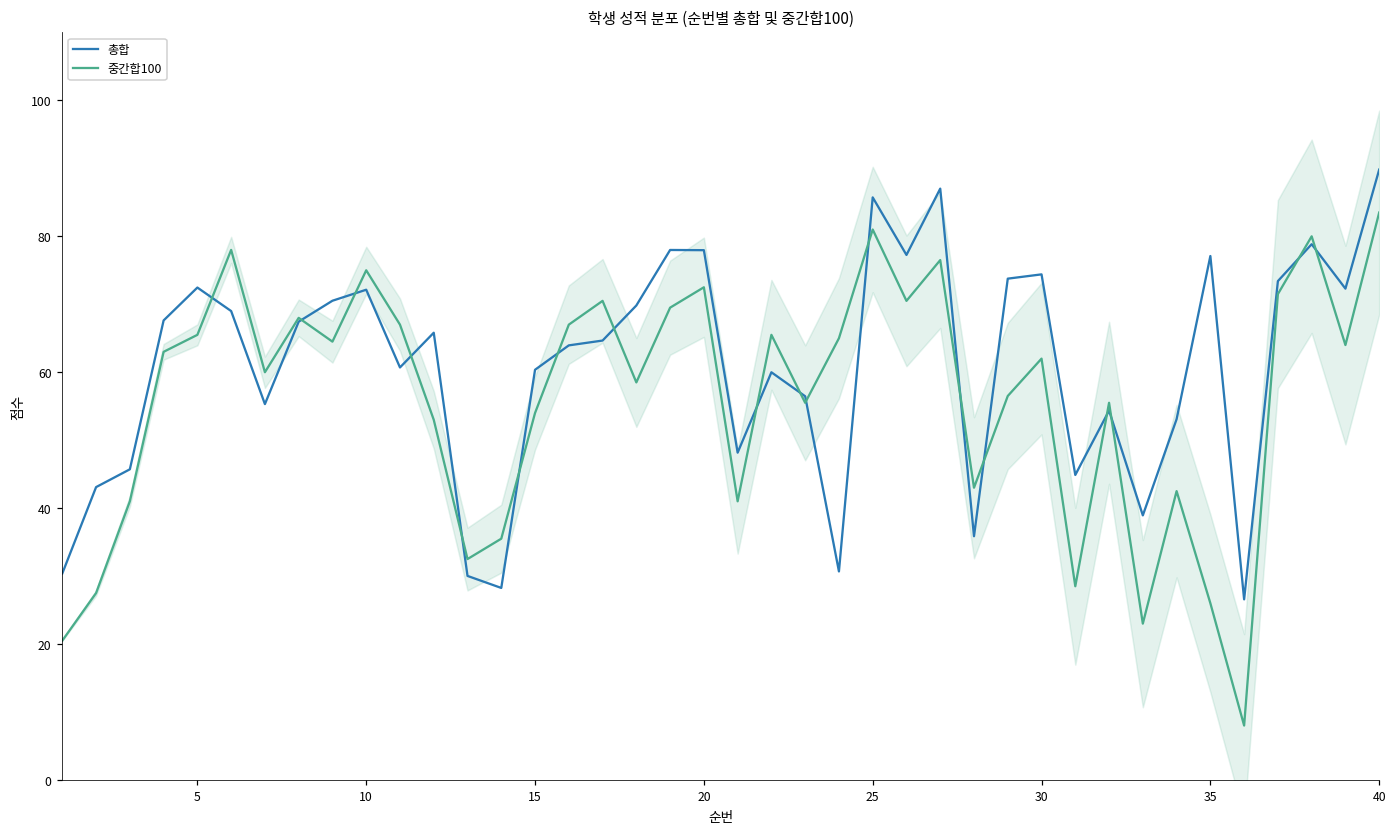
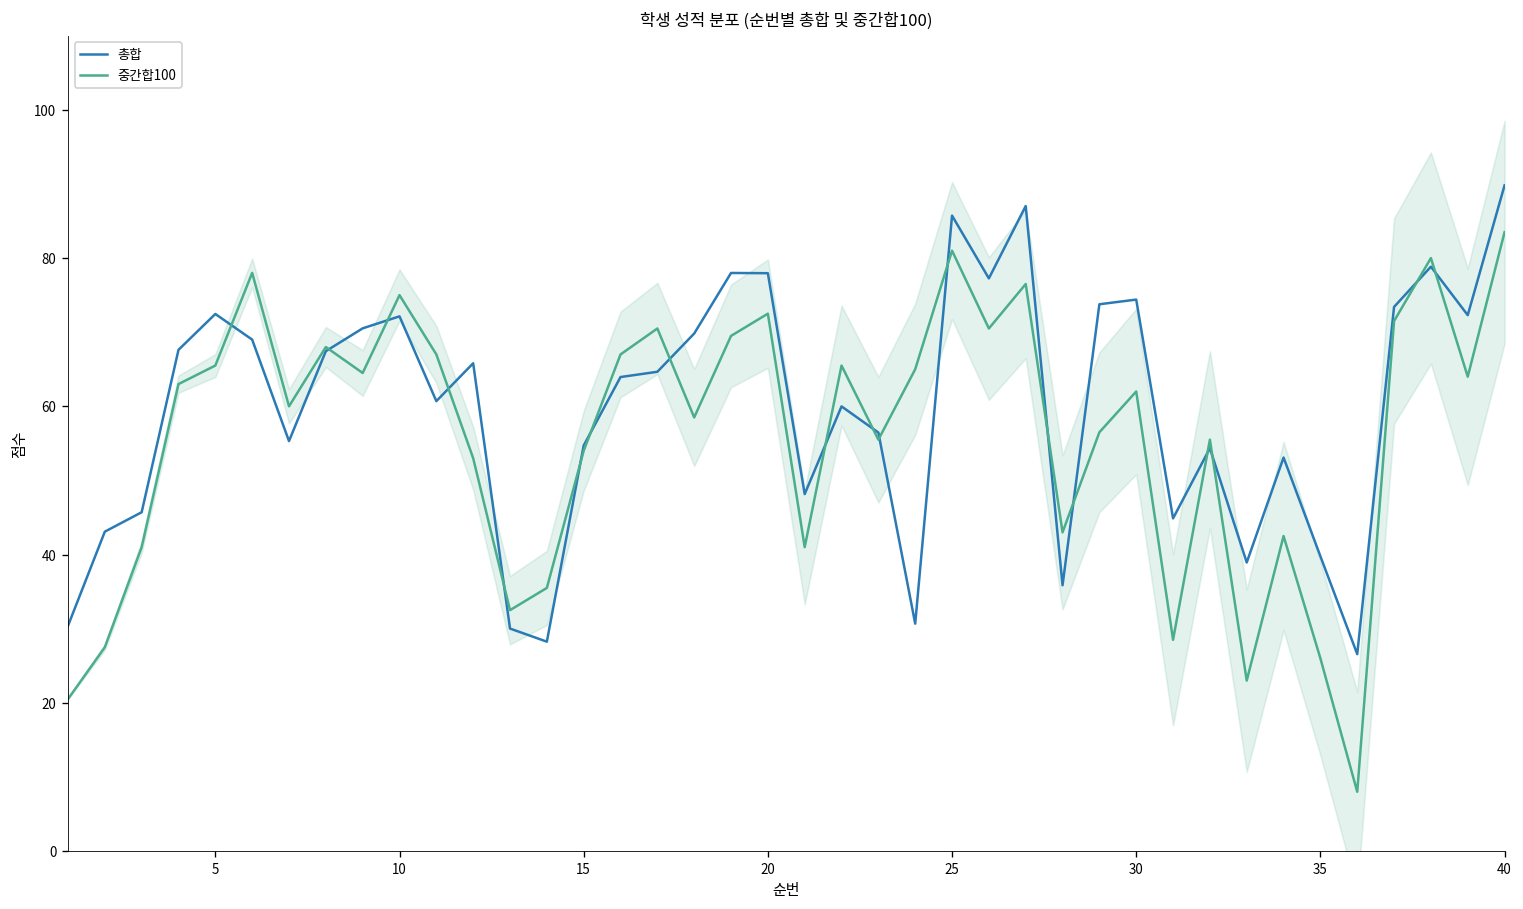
총합, 15: 60 -> 55
총합, 35: 77 -> 40
